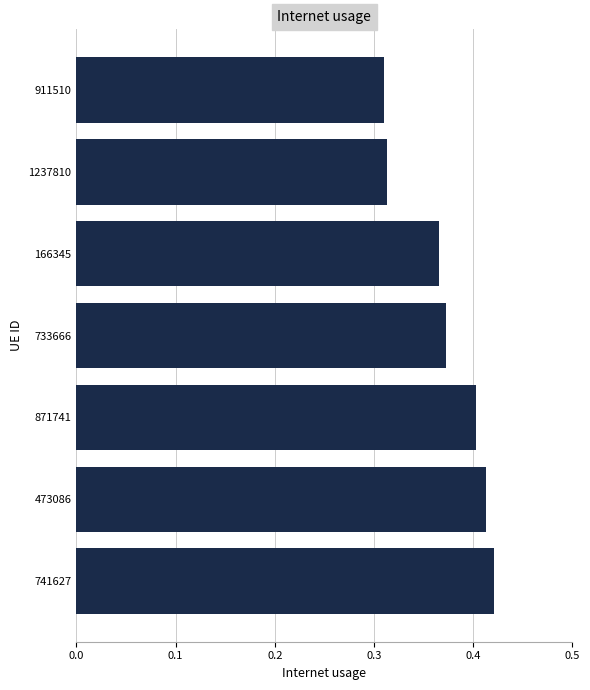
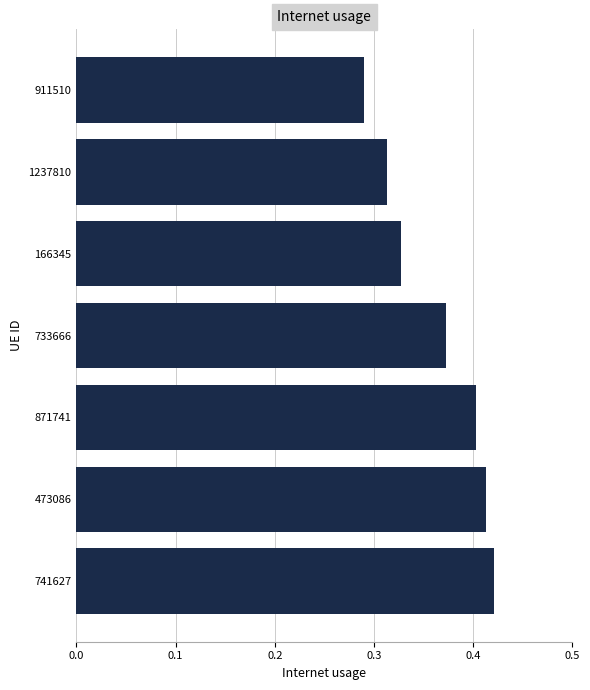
911510: 0.31 -> 0.29
166345: 0.37 -> 0.33
